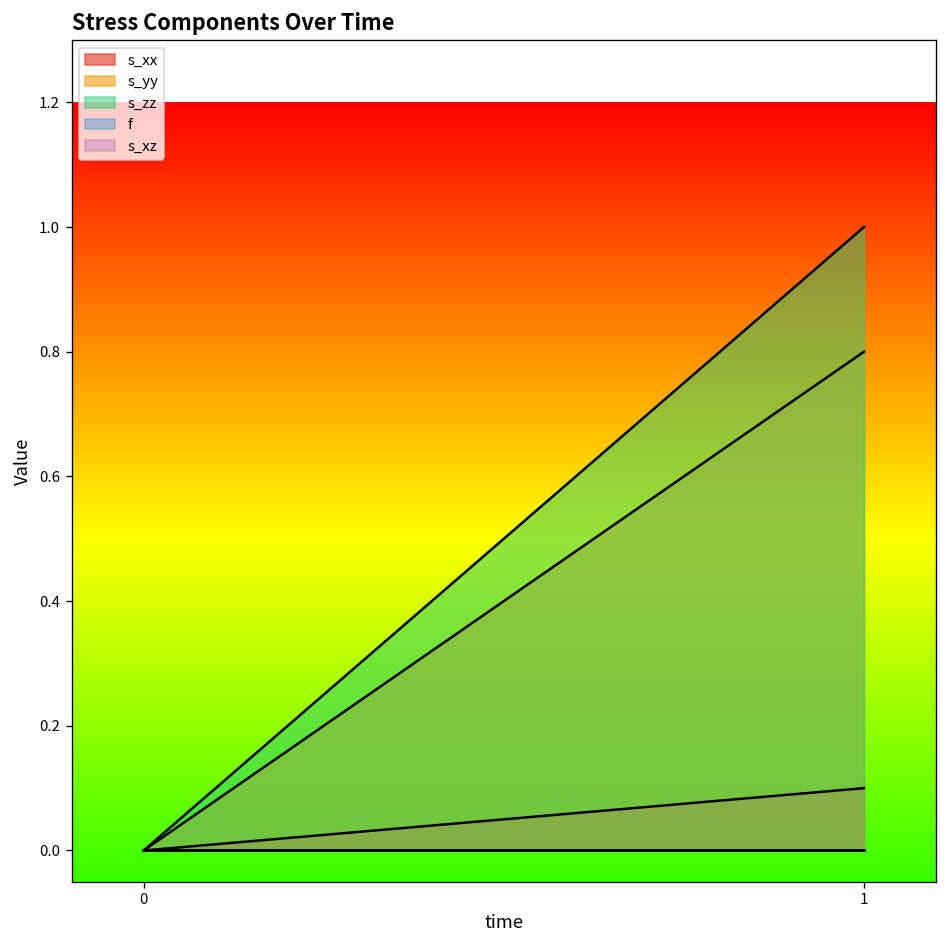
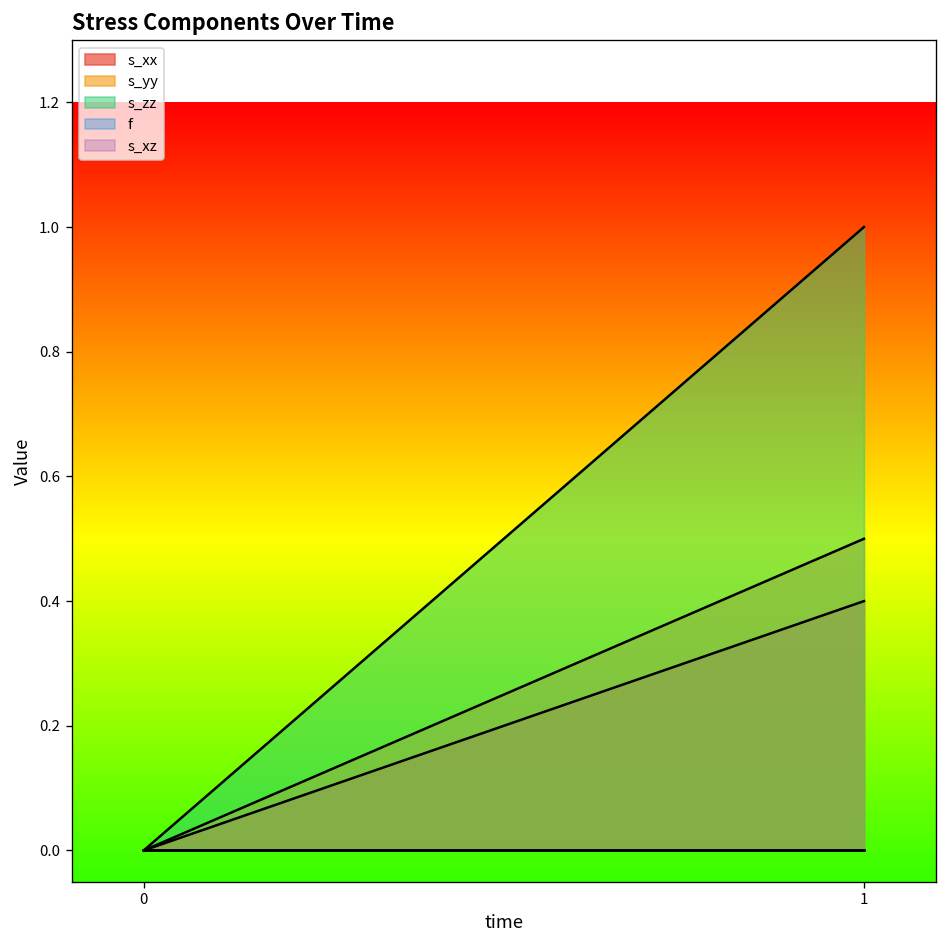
s_xx, 1: 0.1 -> 0.4
s_yy, 1: 0.8 -> 0.5
